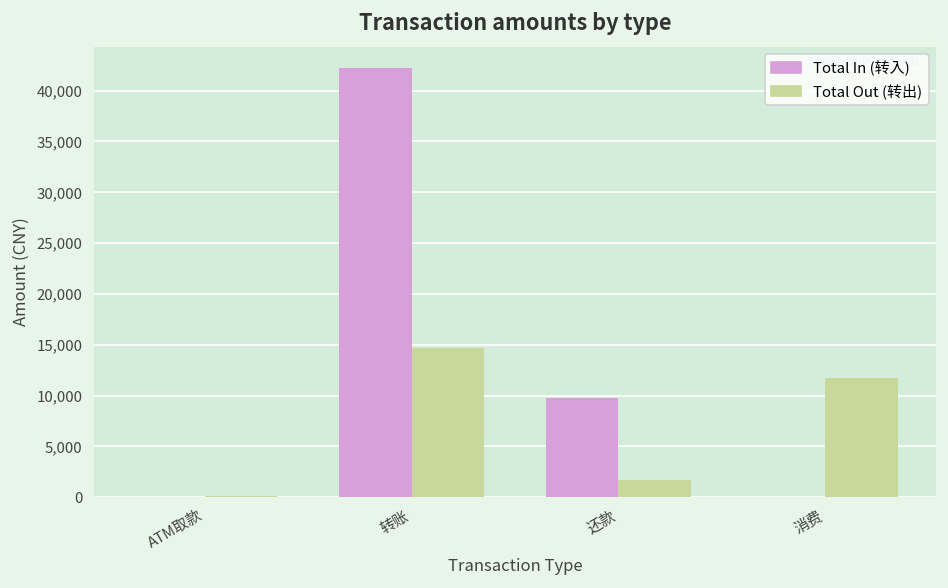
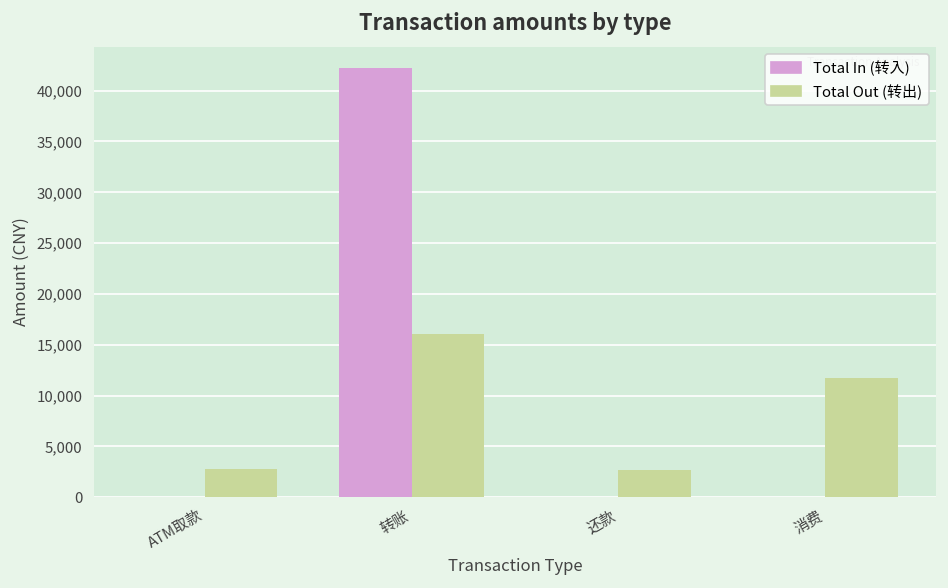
Total Out (转出), ATM取款: 0 -> 3,000
Total Out (转出), 转账: 15,000 -> 16,000
Total In (转入), 还款: 10,000 -> 0
Total Out (转出), 还款: 2,000 -> 3,000
